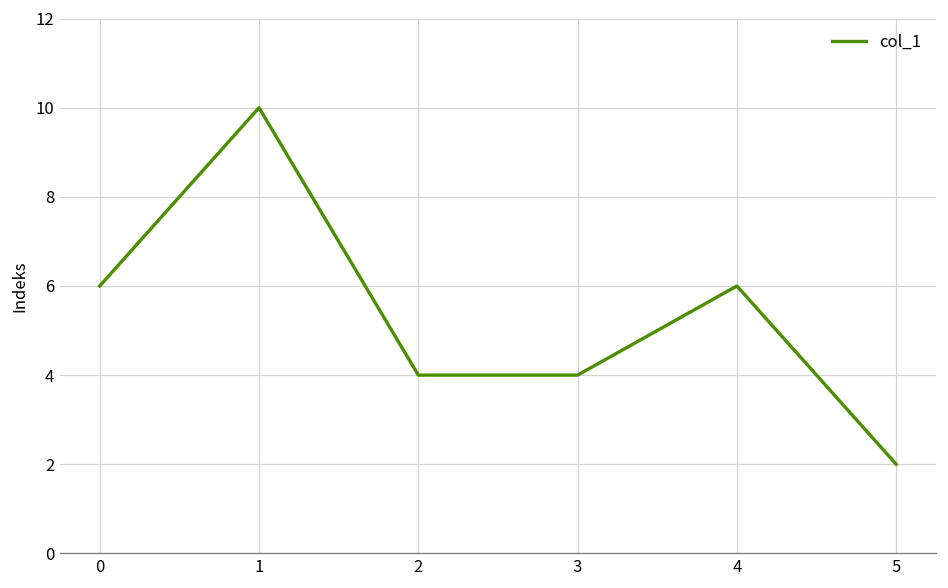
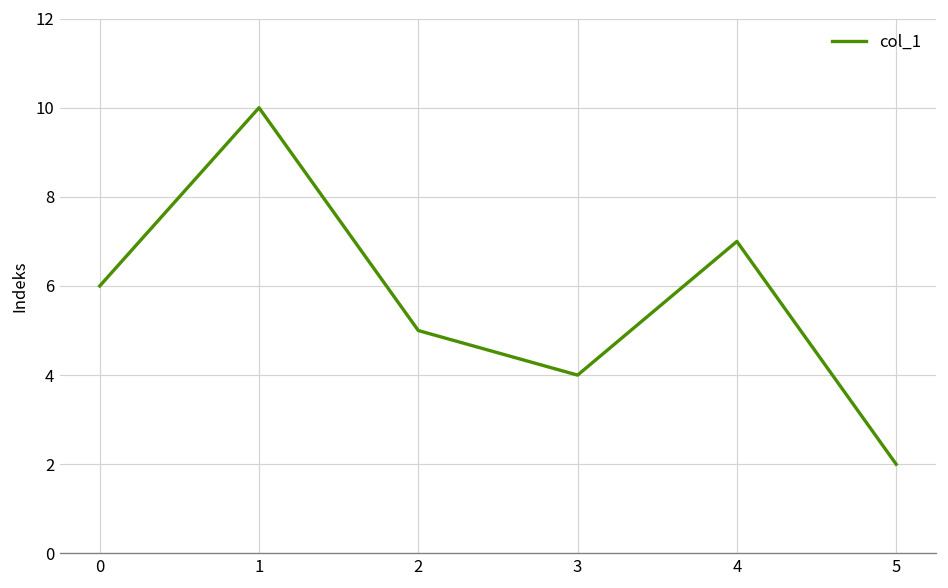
2: 4 -> 5
4: 6 -> 7
